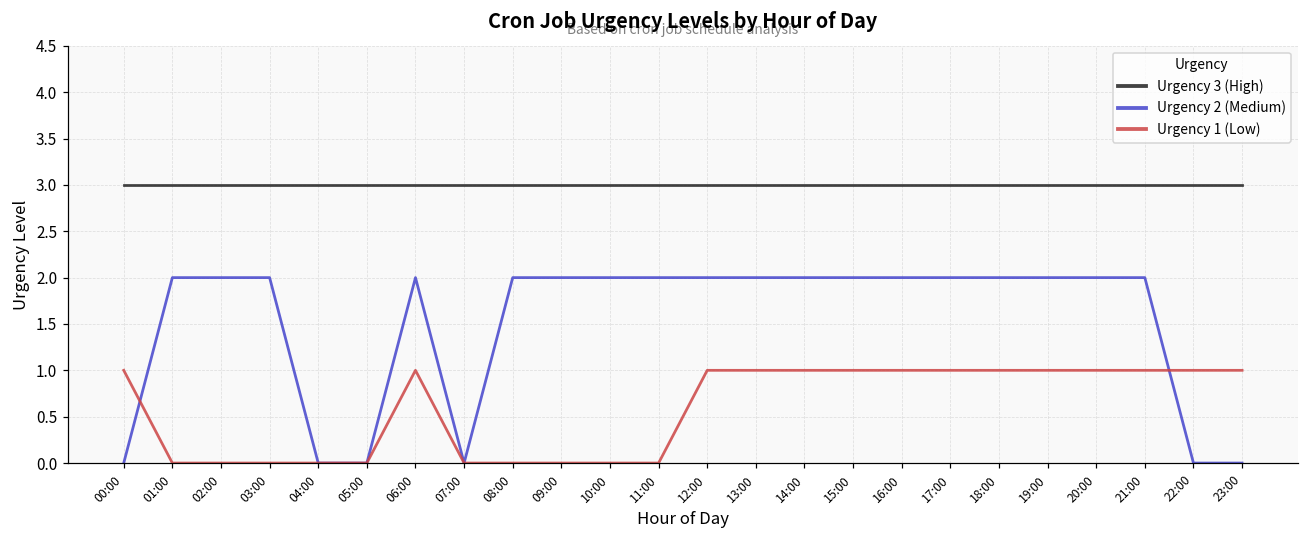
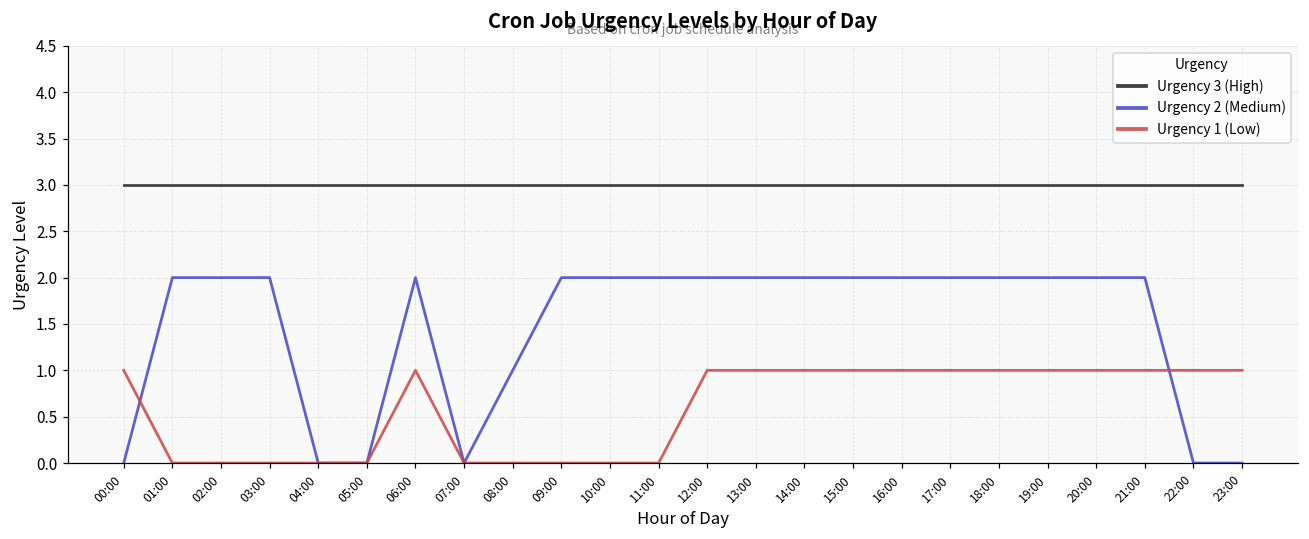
Urgency 2 (Medium), 08:00: 2 -> 1
